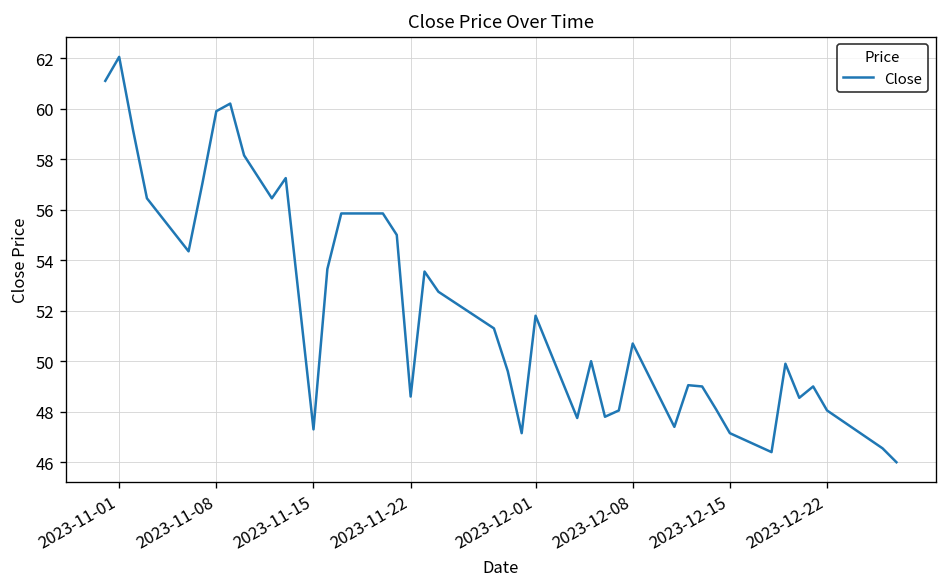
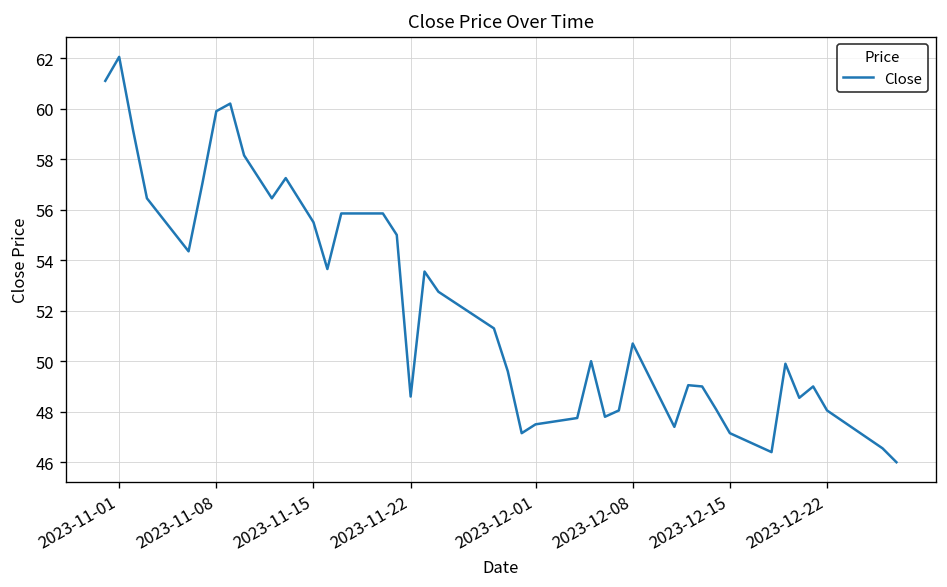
2023-11-15: 47.3 -> 55.5
2023-12-01: 51.8 -> 47.5
